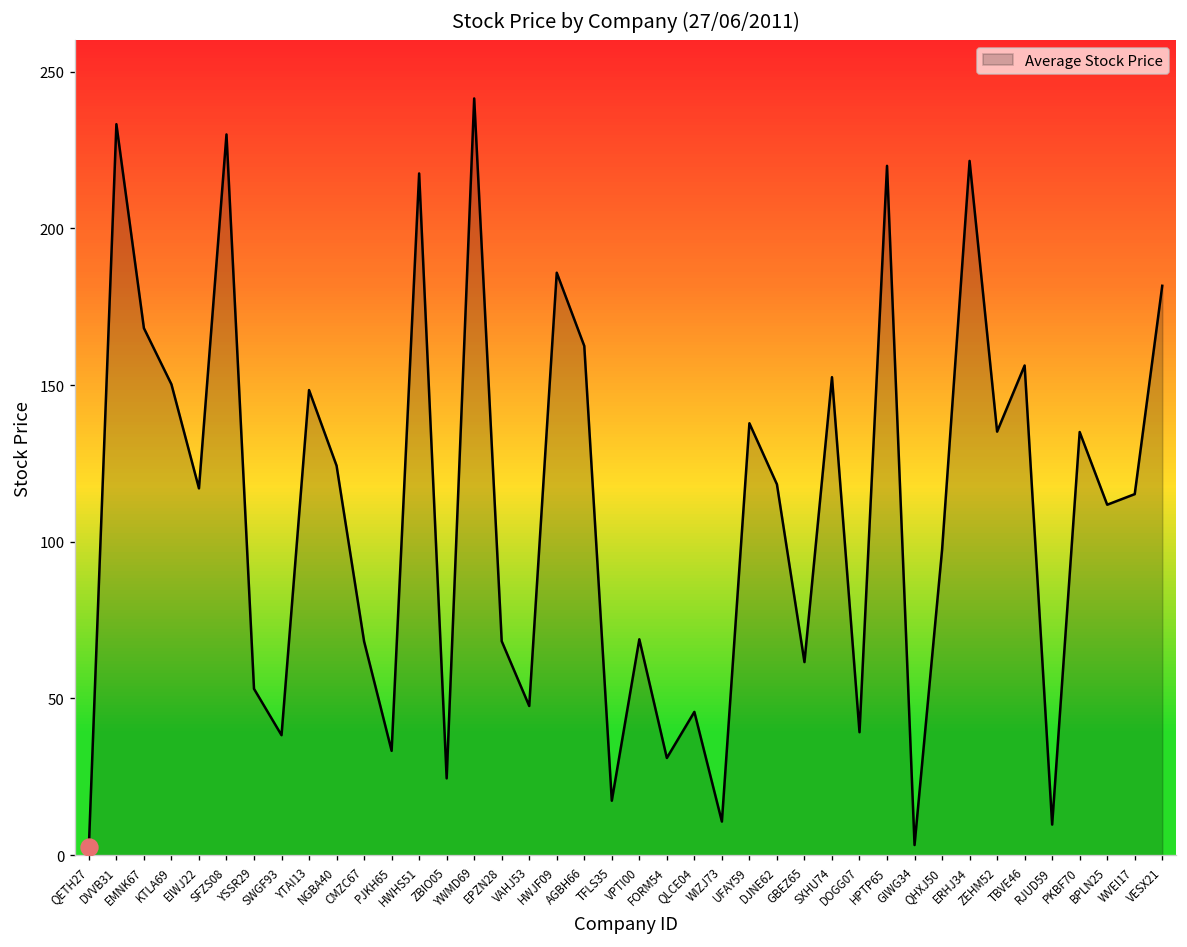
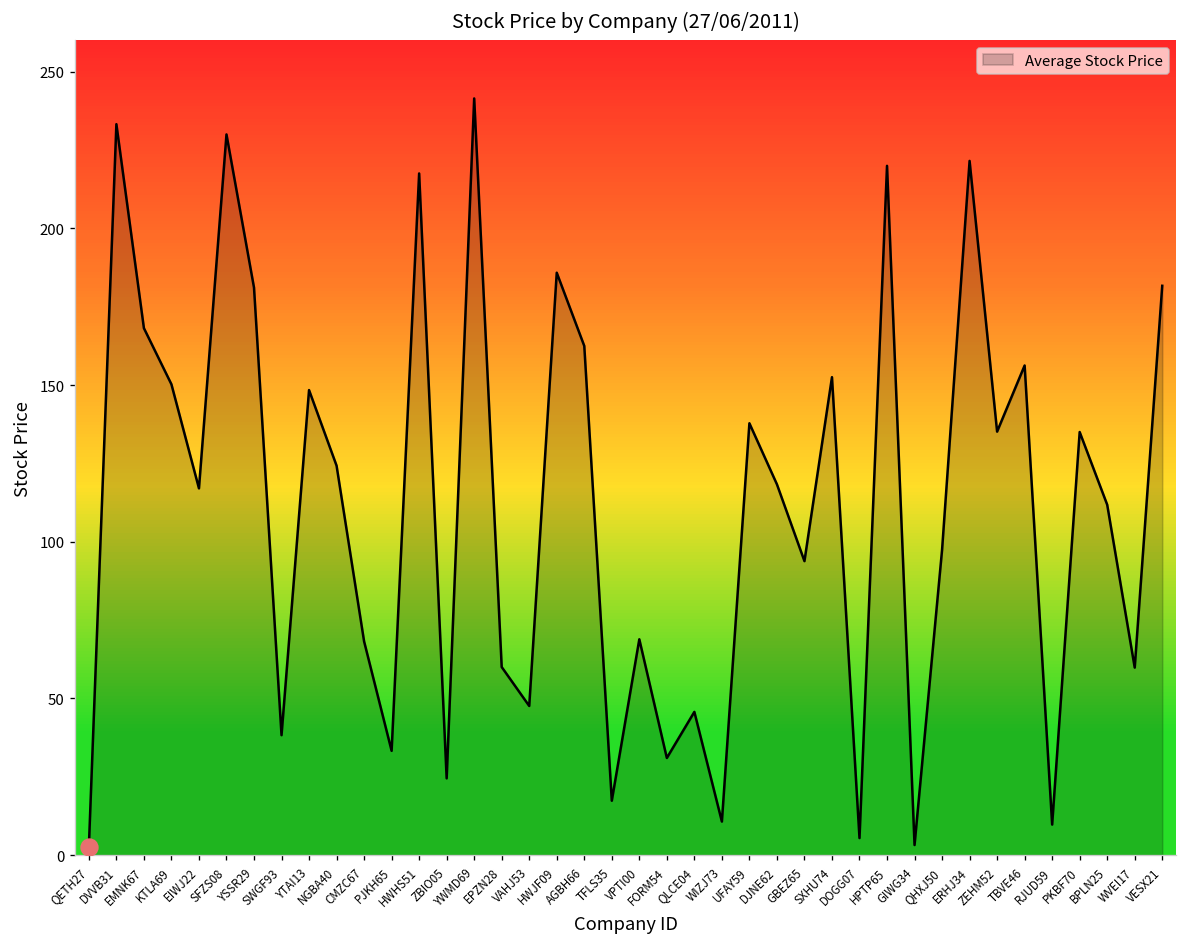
Average Stock Price, YSSR29: 53 -> 181
Average Stock Price, EPZN28: 68 -> 60
Average Stock Price, GBEZ65: 62 -> 94
Average Stock Price, DOGG07: 39 -> 5
Average Stock Price, WVEI17: 115 -> 60
